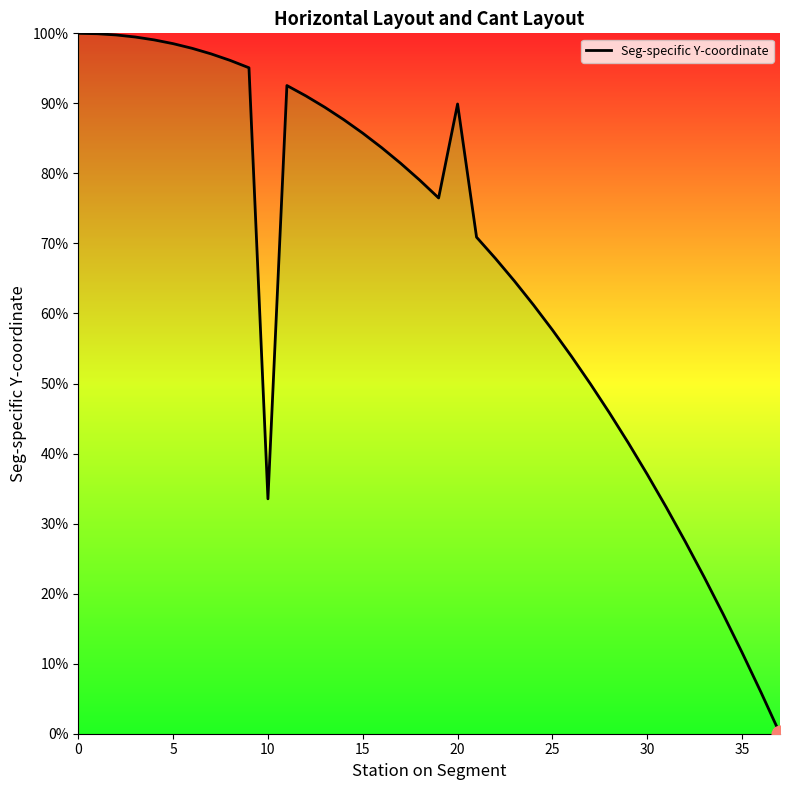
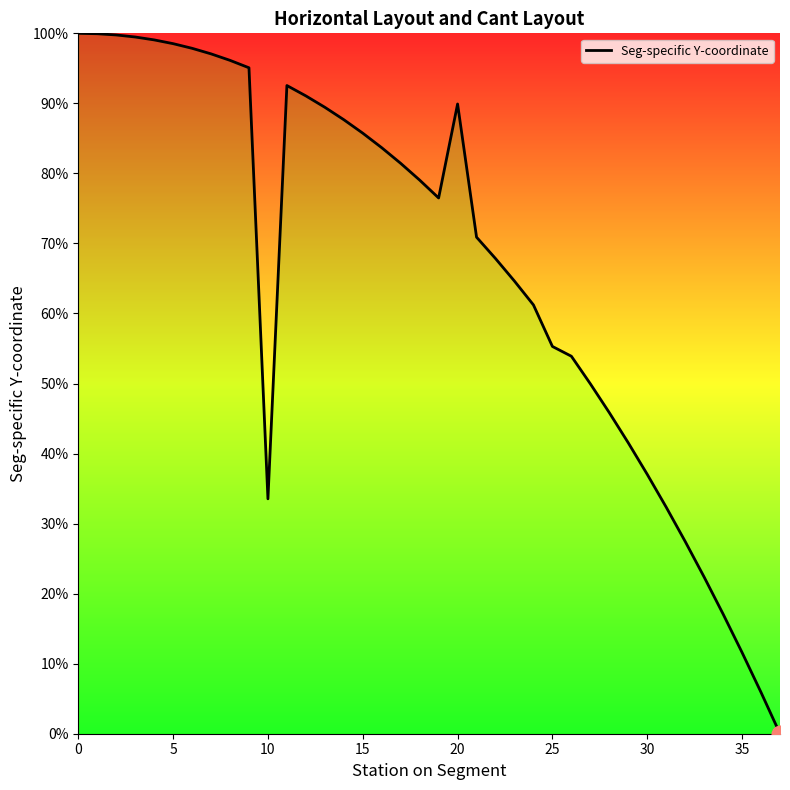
Seg-specific Y-coordinate, 25: 58% -> 55%
